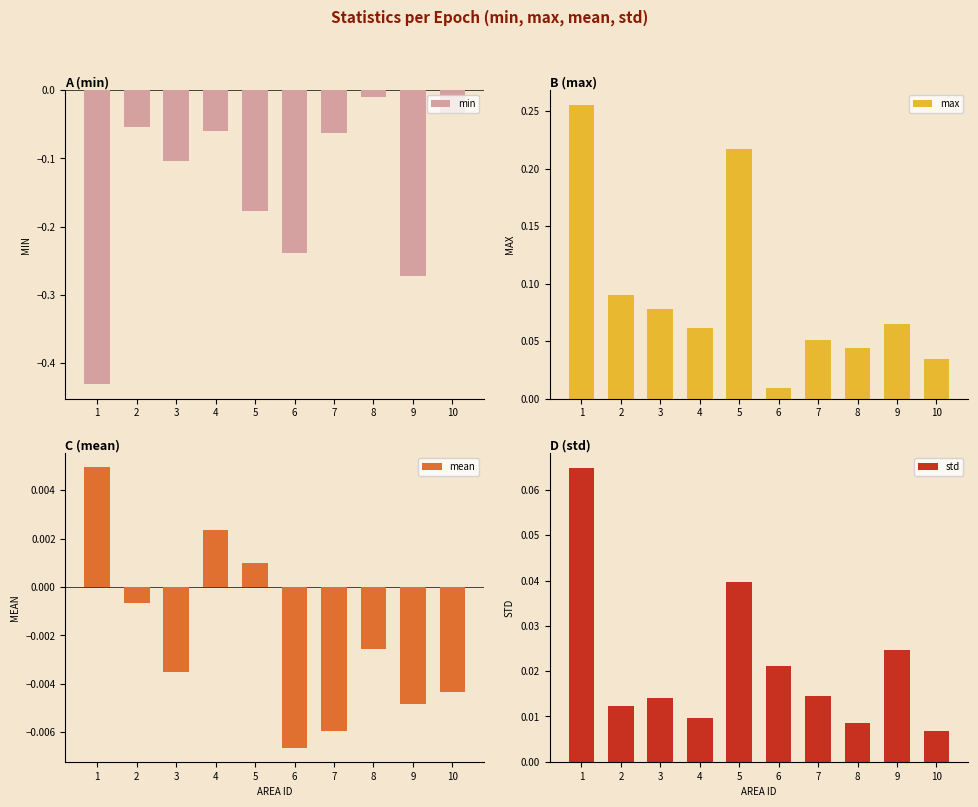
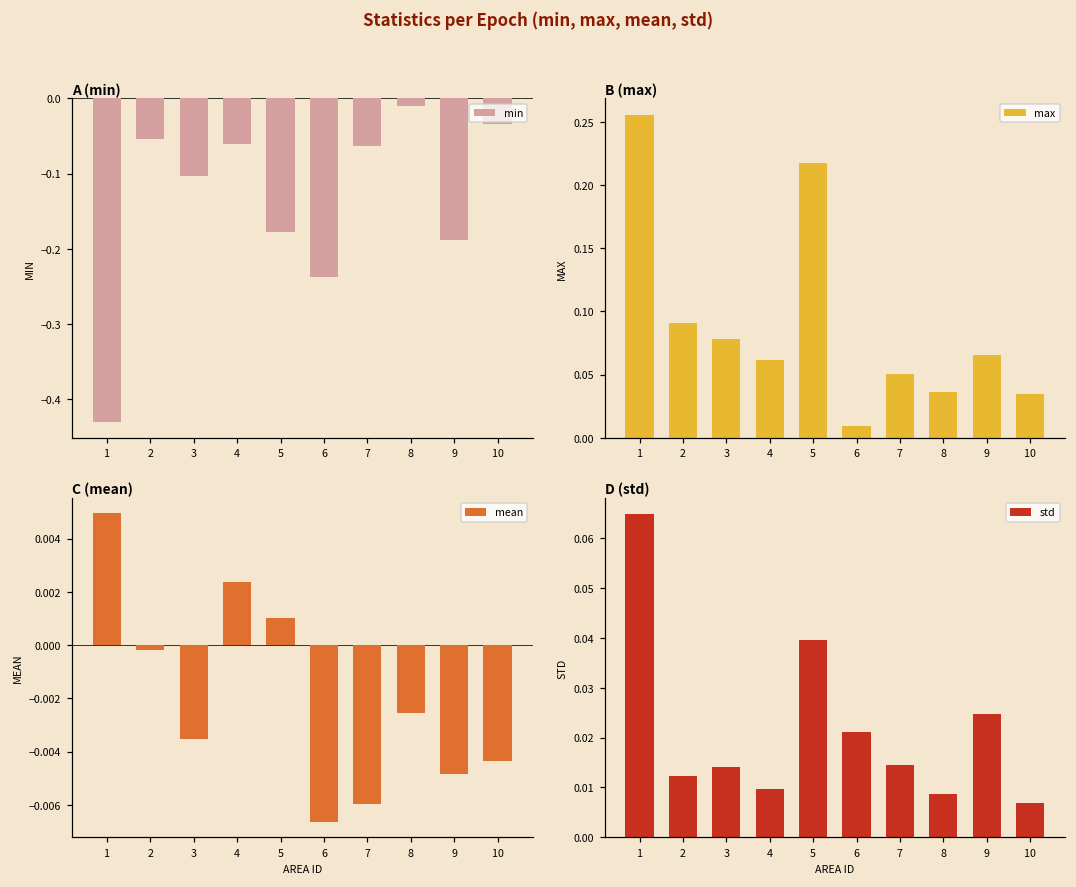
A (min), 9: -0.27 -> -0.19
B (max), 8: 0.044 -> 0.036
C (mean), 2: -0.0006 -> -0.0002
